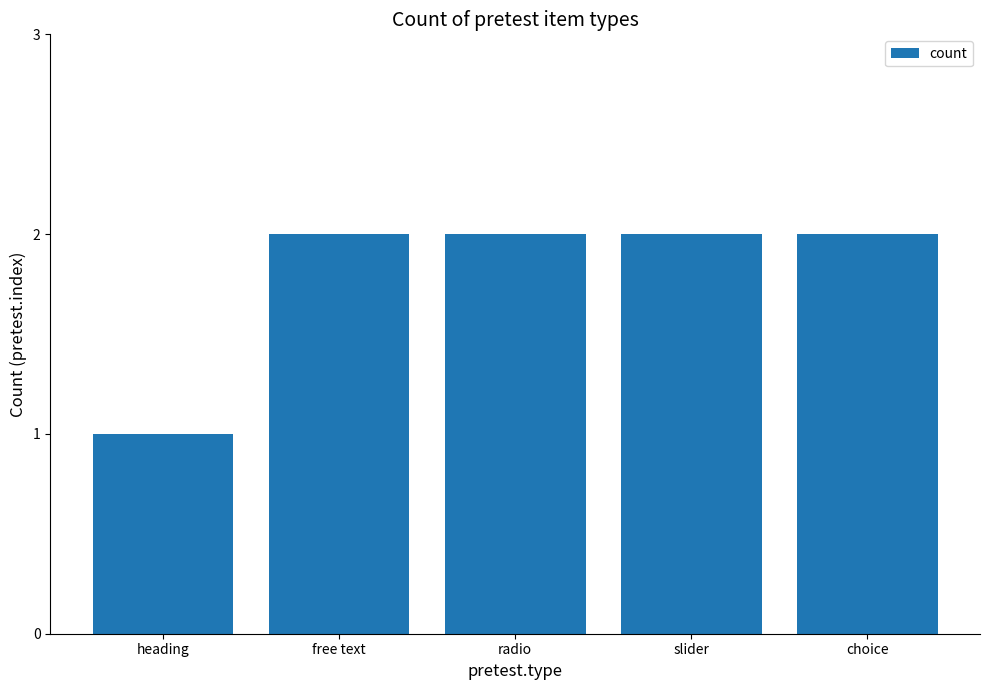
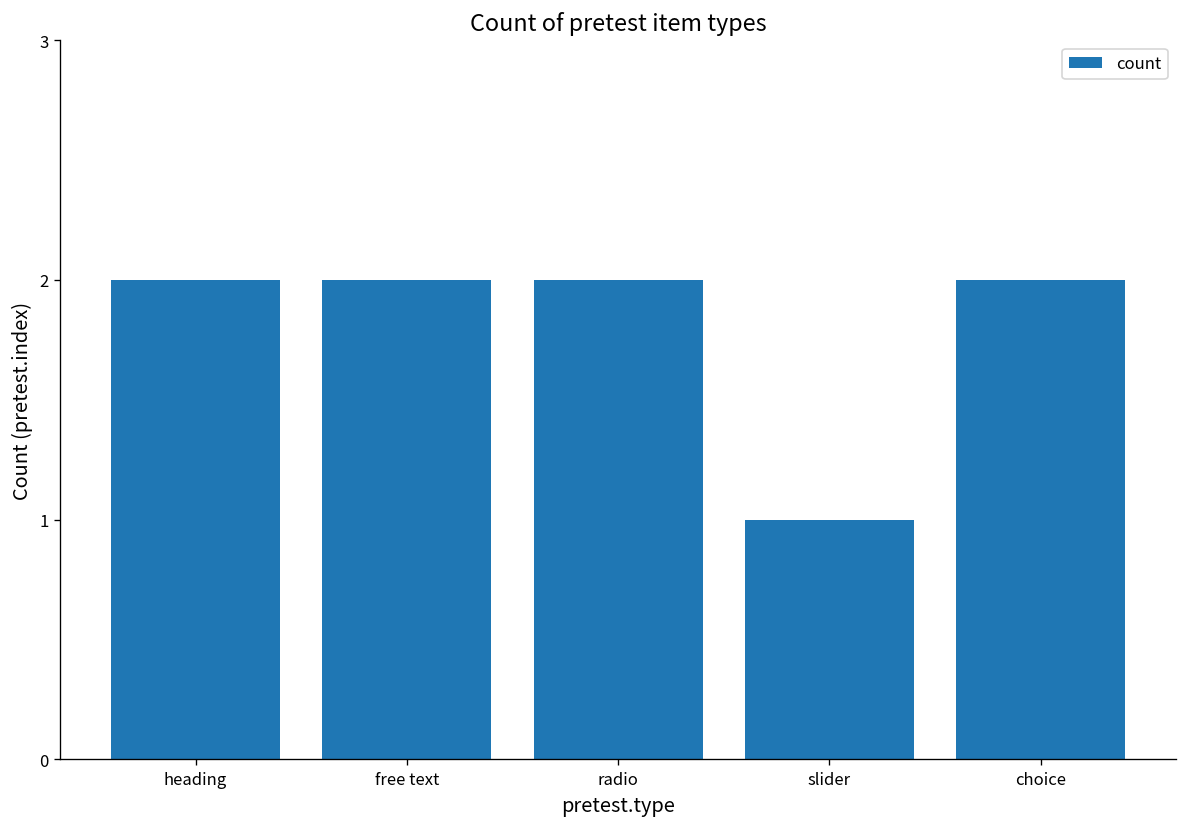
heading: 1 -> 2
slider: 2 -> 1
